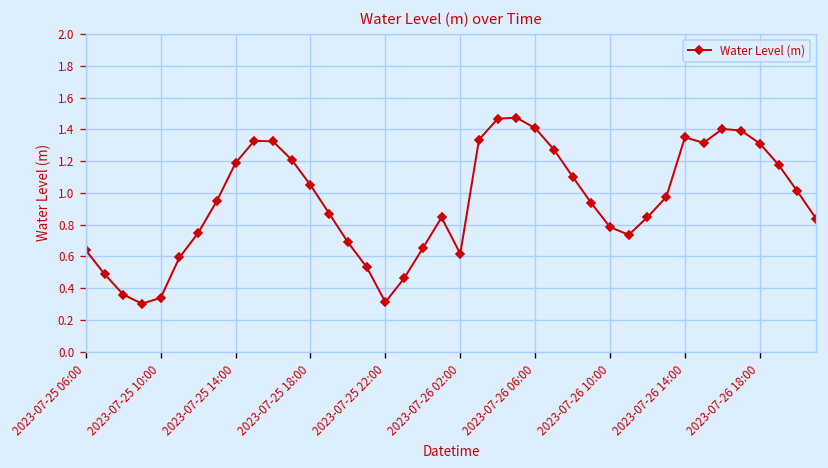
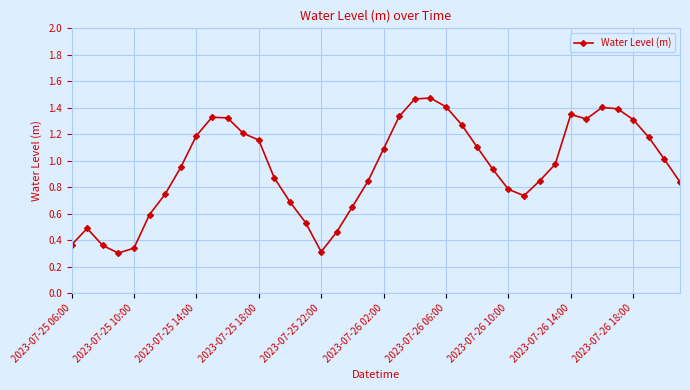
2023-07-25 06:00: 0.64 -> 0.36
2023-07-25 18:00: 1.05 -> 1.16
2023-07-26 02:00: 0.62 -> 1.09
